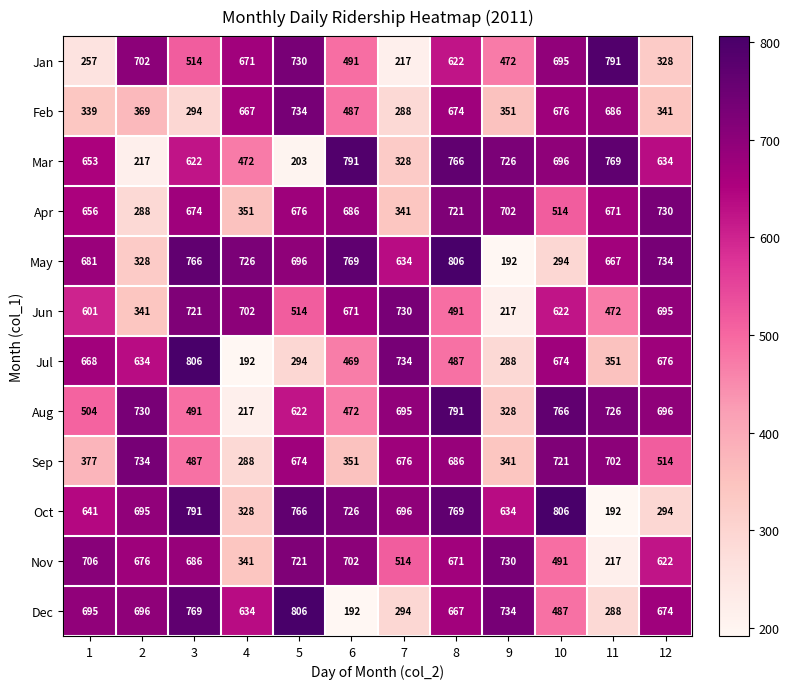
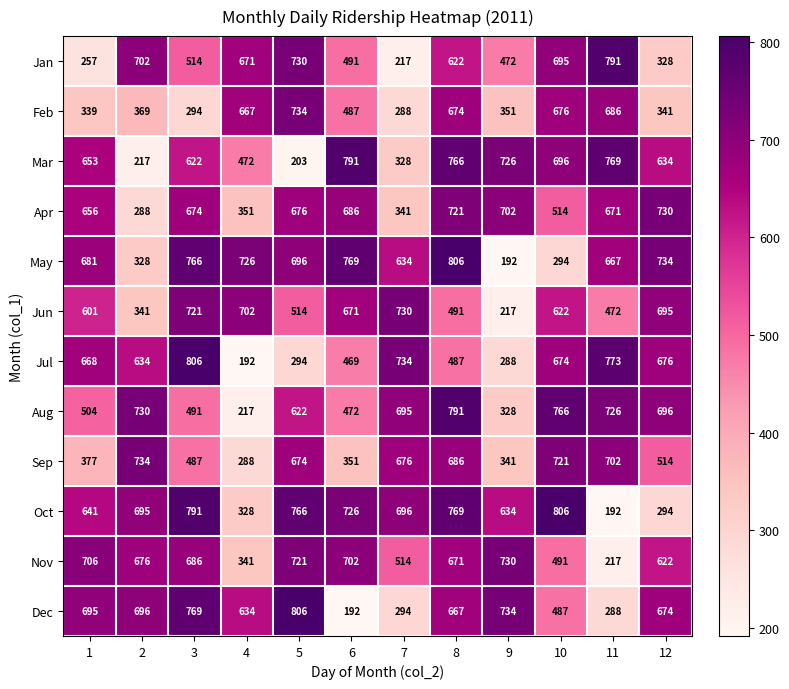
Jul, 11: 351 -> 773
